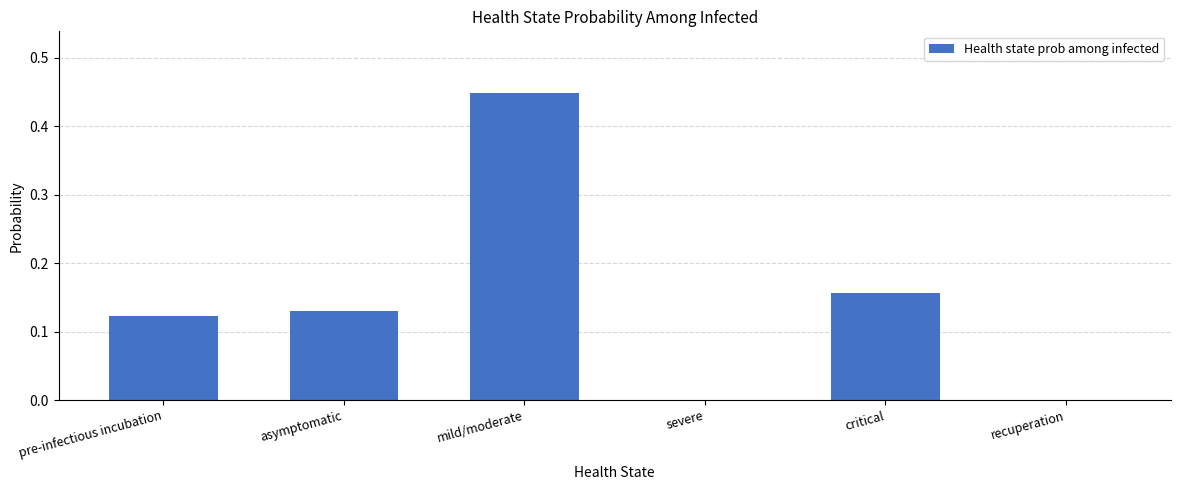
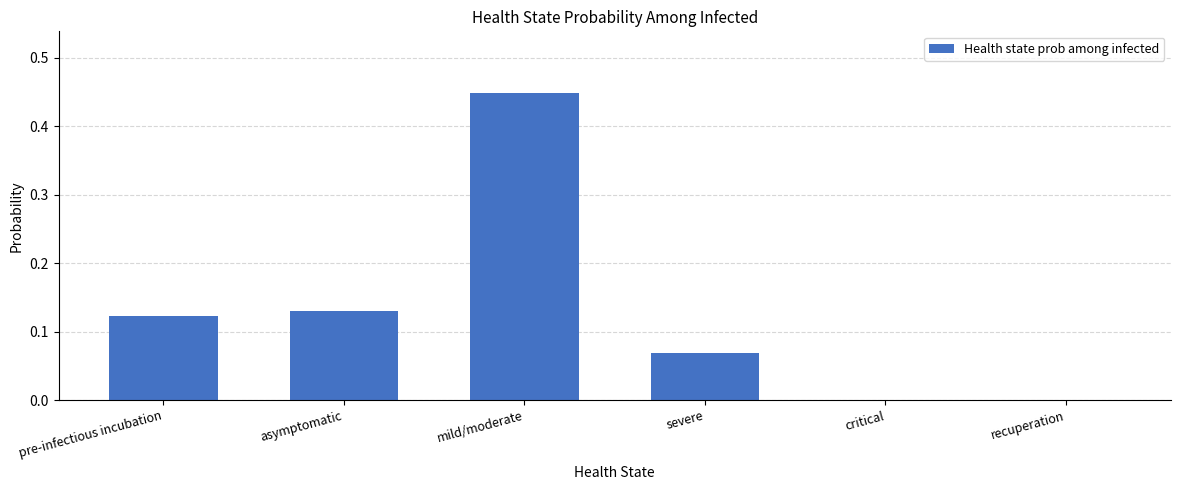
severe: 0.00 -> 0.07
critical: 0.16 -> 0.00
